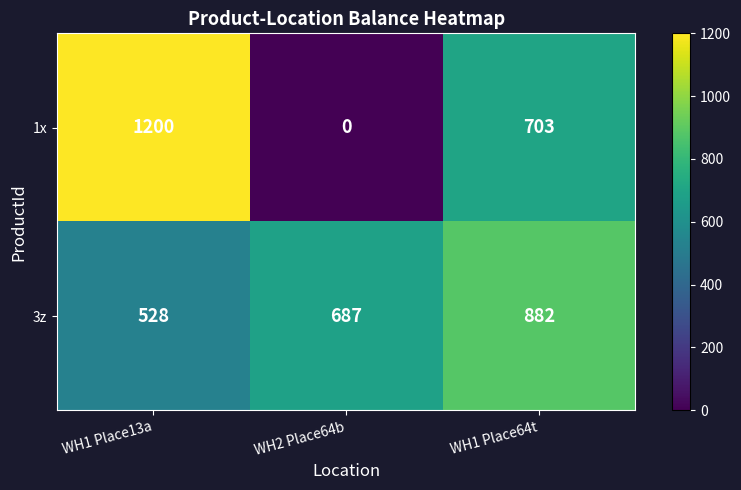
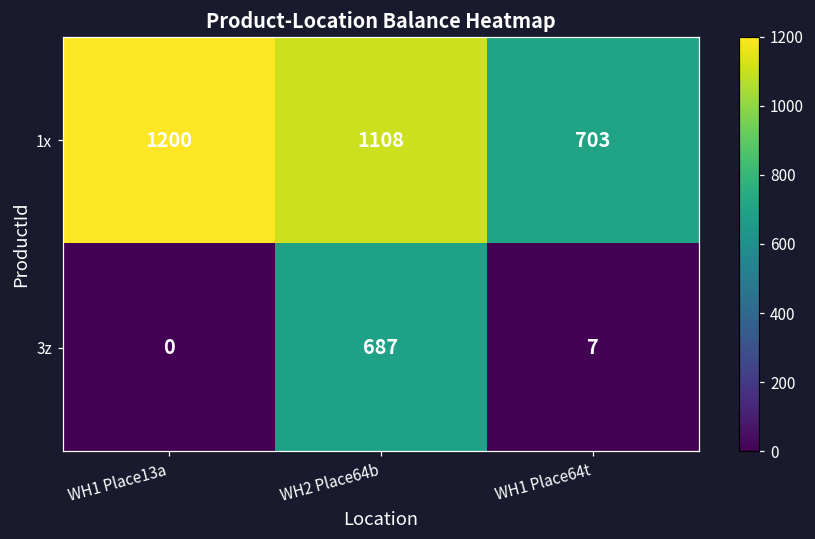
1x, WH2 Place64b: 0 -> 1108
3z, WH1 Place13a: 528 -> 0
3z, WH1 Place64t: 882 -> 7
